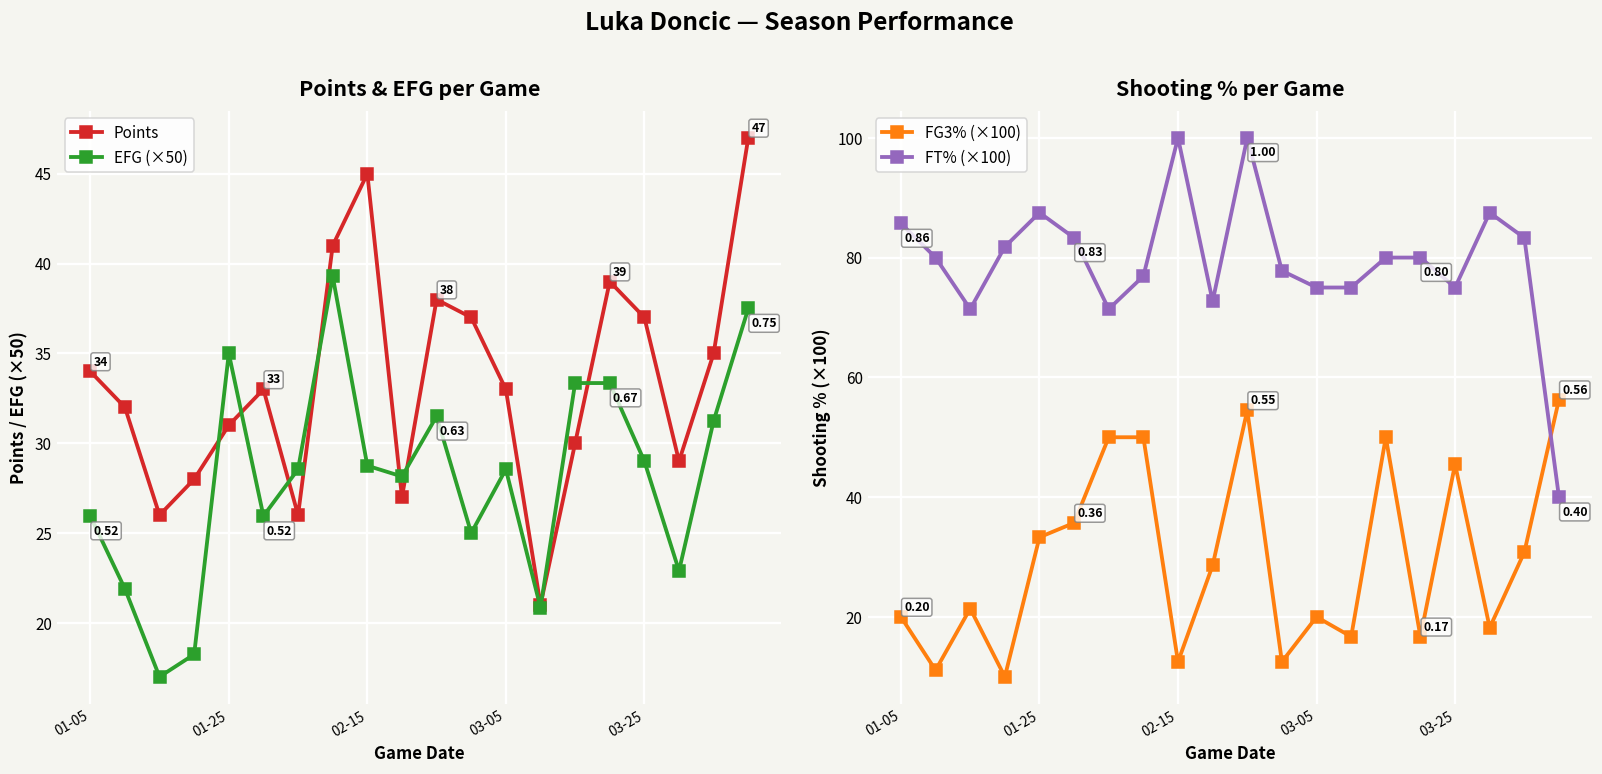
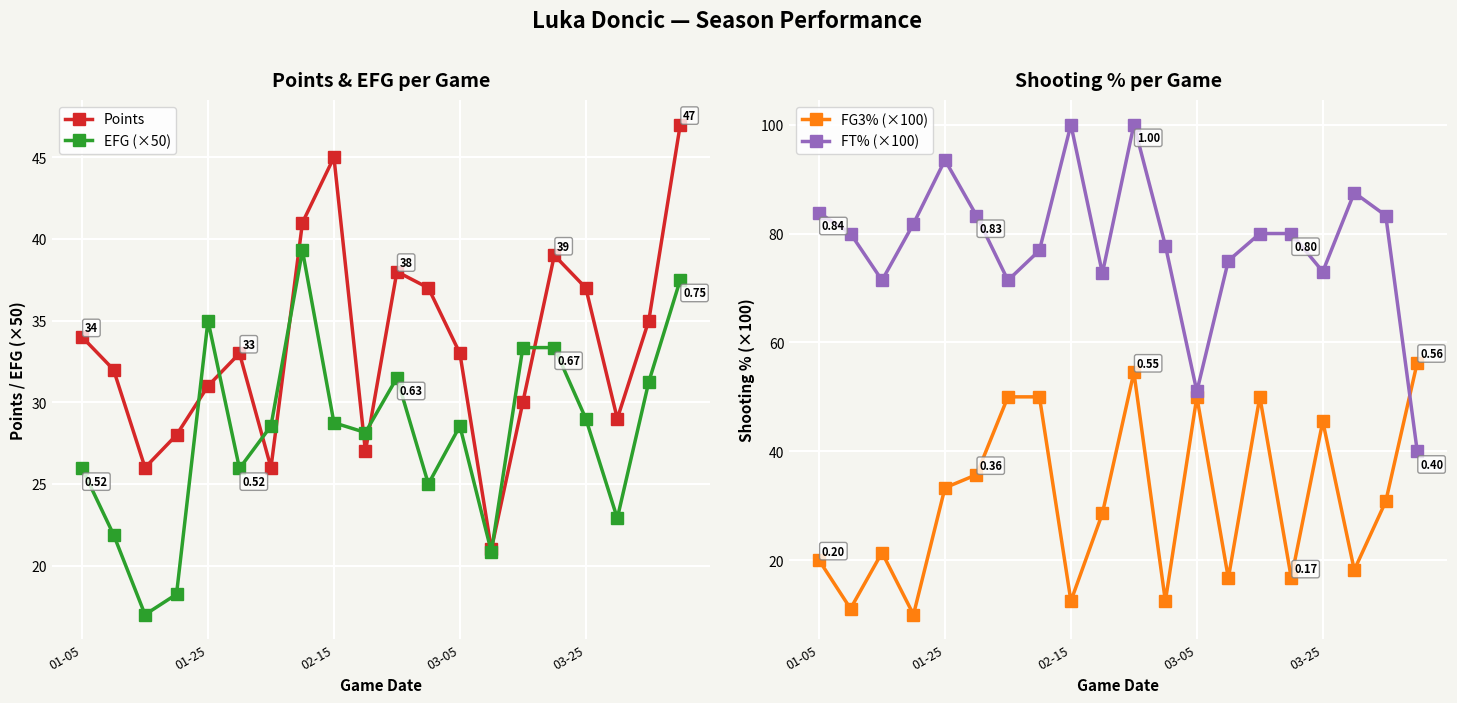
Shooting % per Game, FT% (×100), 01-05: 0.86 -> 0.84
Shooting % per Game, FT% (×100), 01-25: 88 -> 94
Shooting % per Game, FG3% (×100), 03-05: 20 -> 50
Shooting % per Game, FT% (×100), 03-05: 75 -> 51
Shooting % per Game, FT% (×100), 03-25: 75 -> 73
